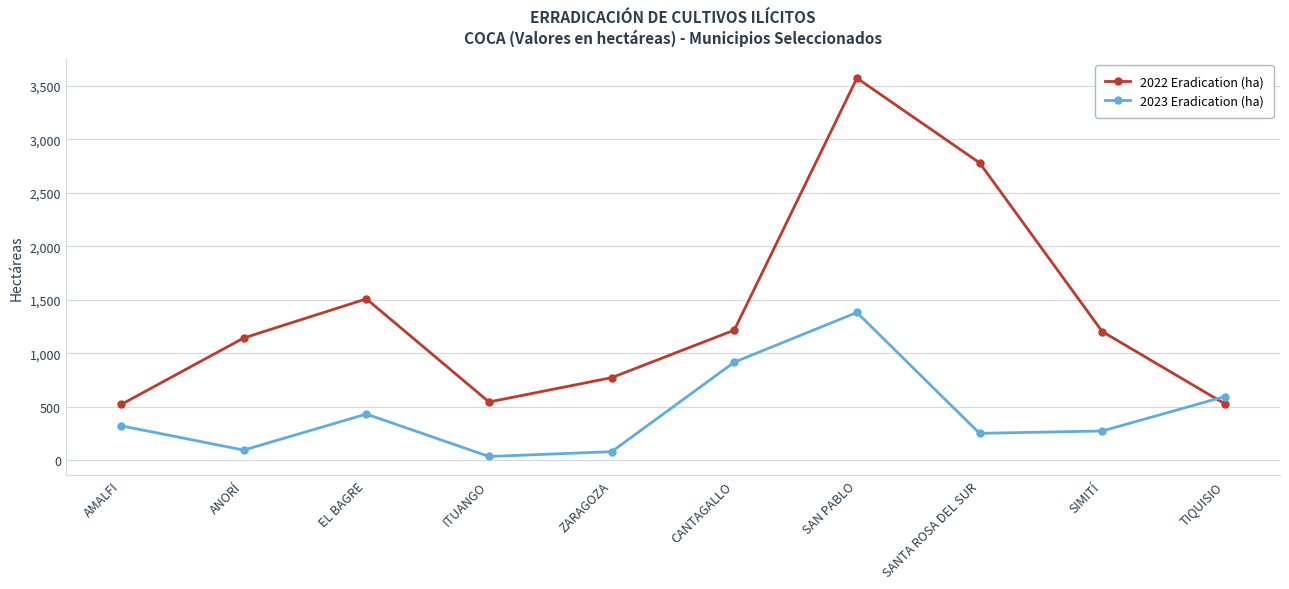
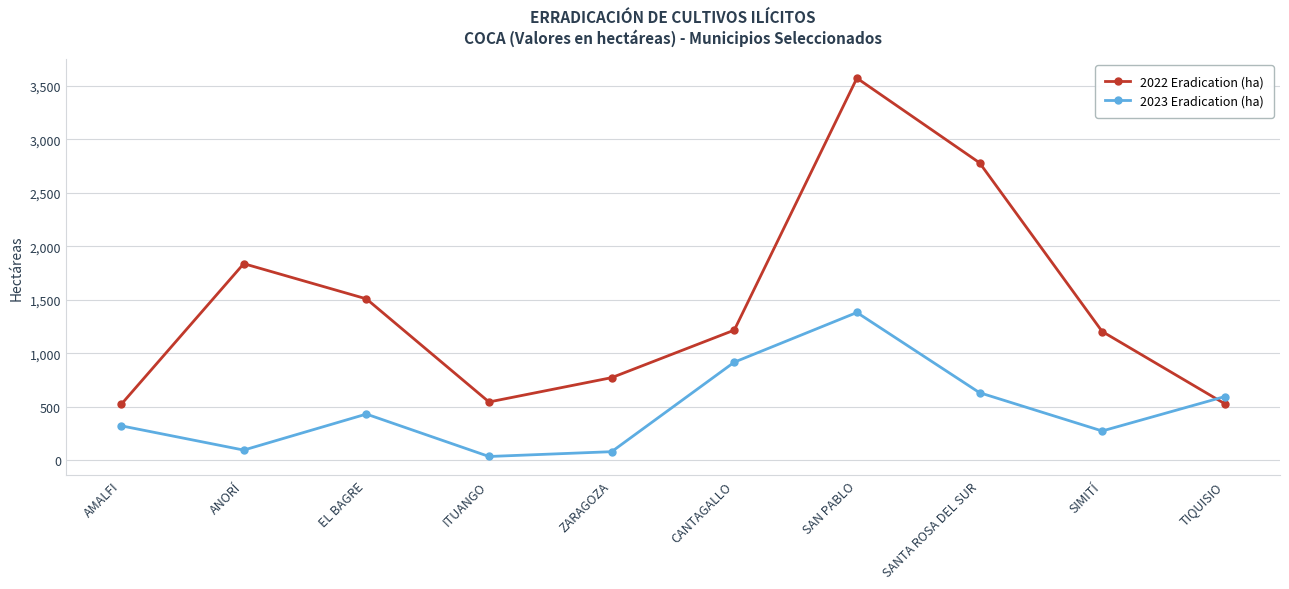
2022 Eradication (ha), ANORÍ: 1,140 -> 1,840
2023 Eradication (ha), SANTA ROSA DEL SUR: 250 -> 630
